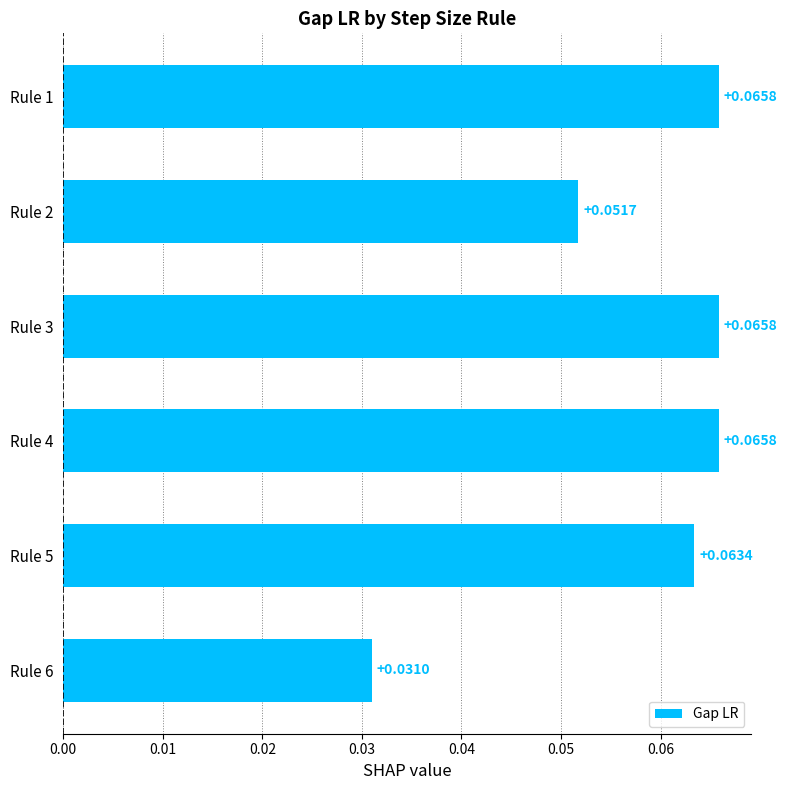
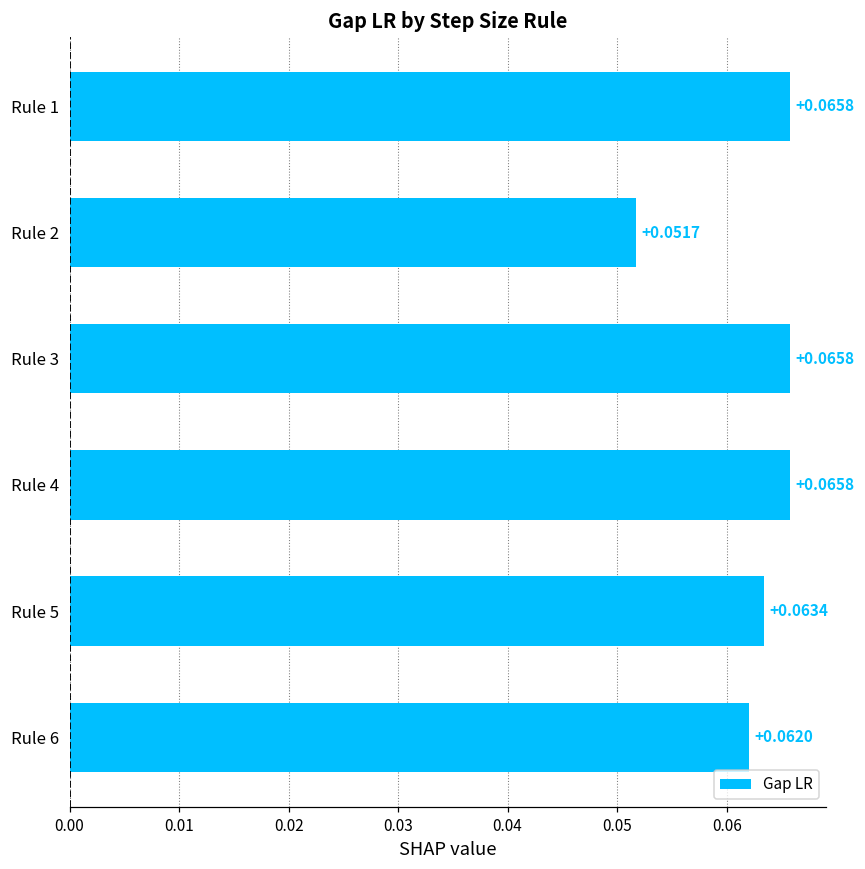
Rule 6: +0.0310 -> +0.0620
